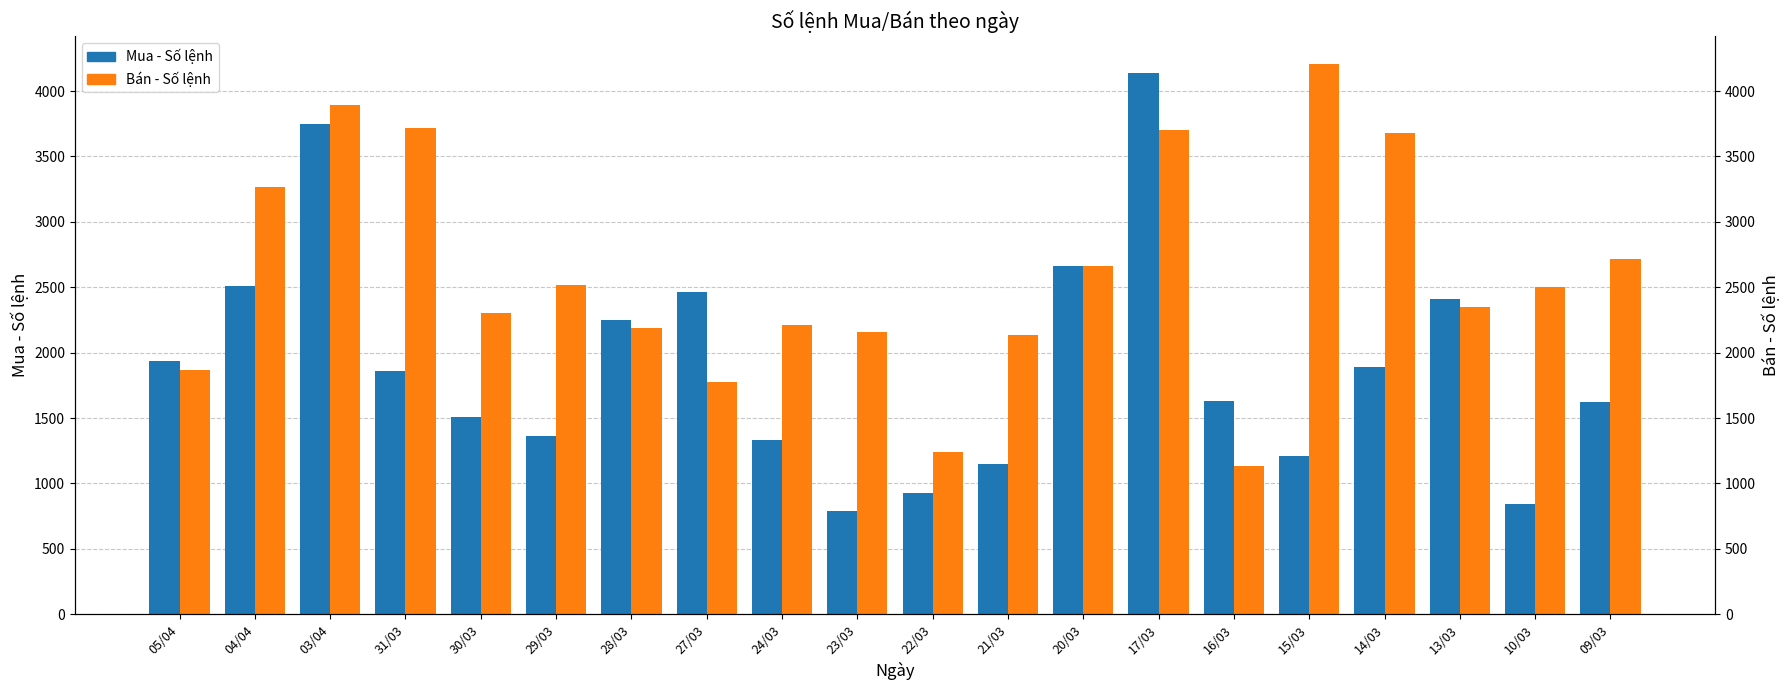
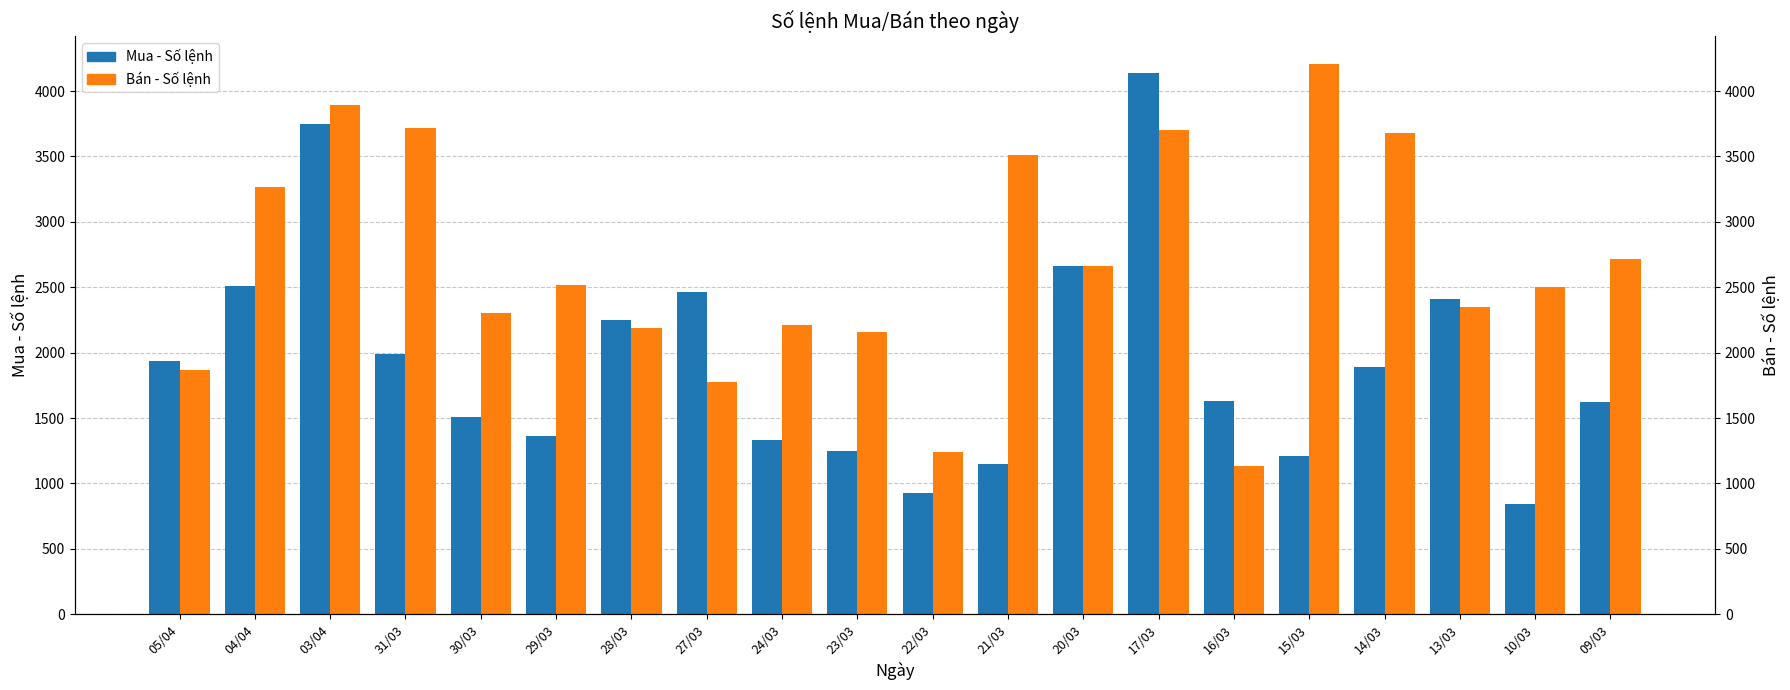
Mua - Số lệnh, 31/03: 1860 -> 1990
Mua - Số lệnh, 23/03: 790 -> 1250
Bán - Số lệnh, 21/03: 2130 -> 3510
